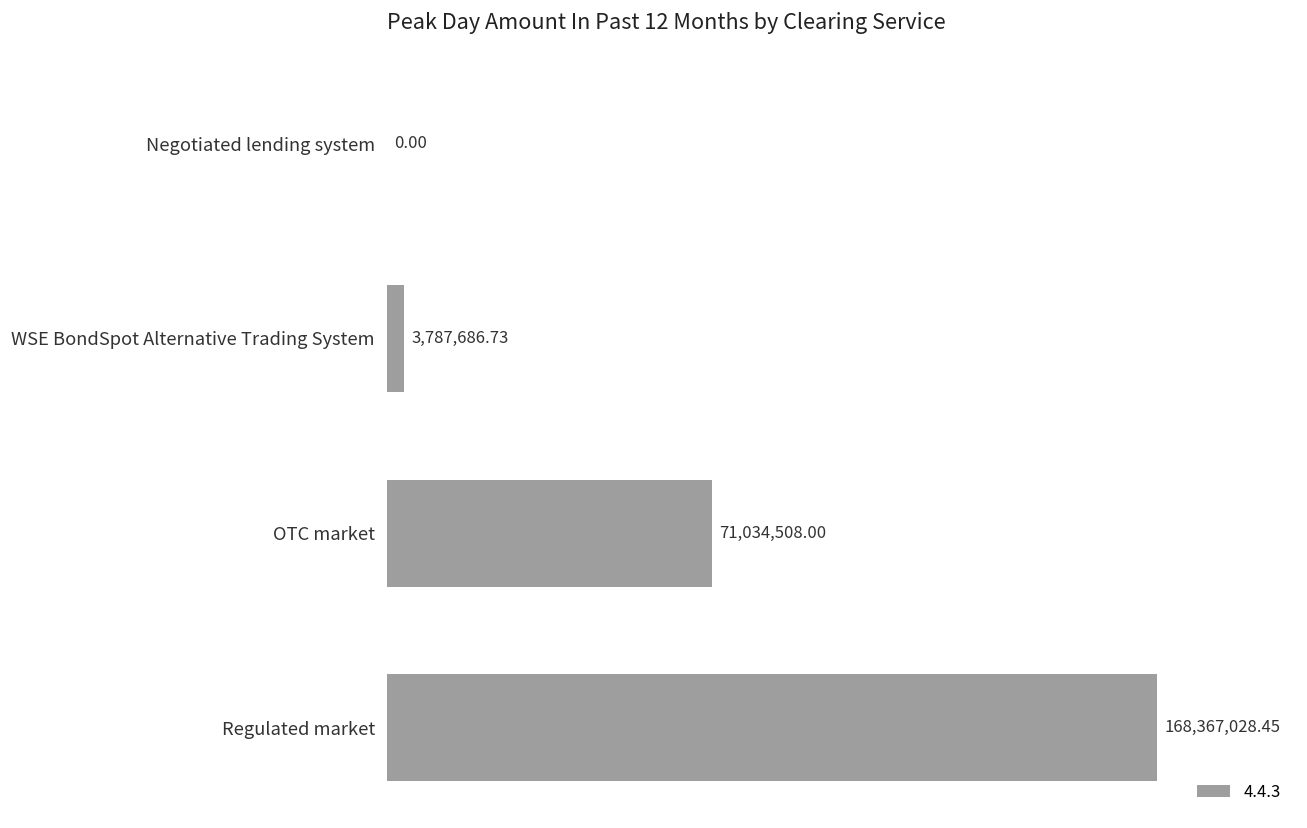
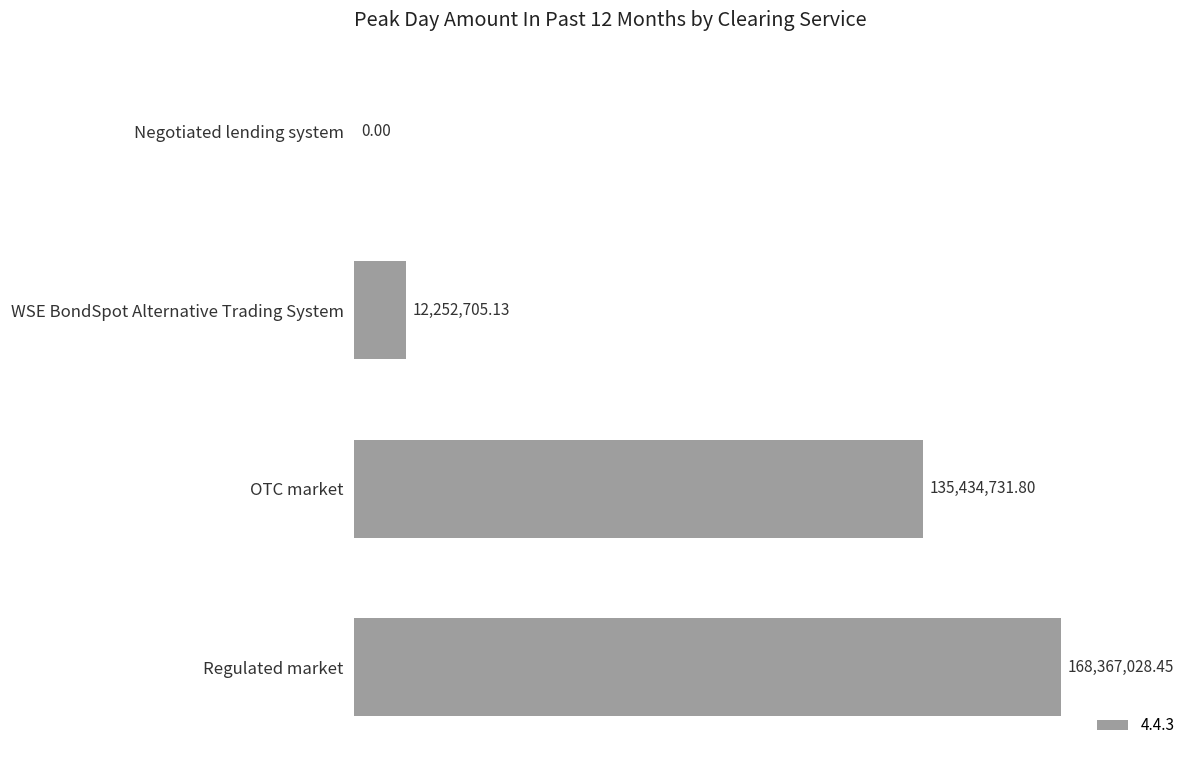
WSE BondSpot Alternative Trading System: 3,787,686.73 -> 12,252,705.13
OTC market: 71,034,508.00 -> 135,434,731.80
